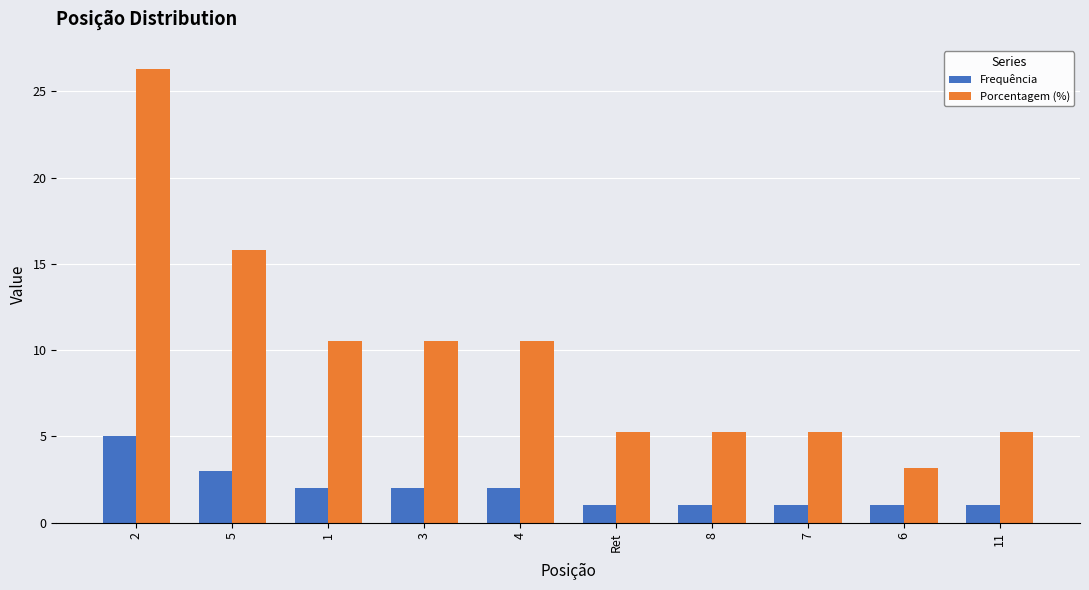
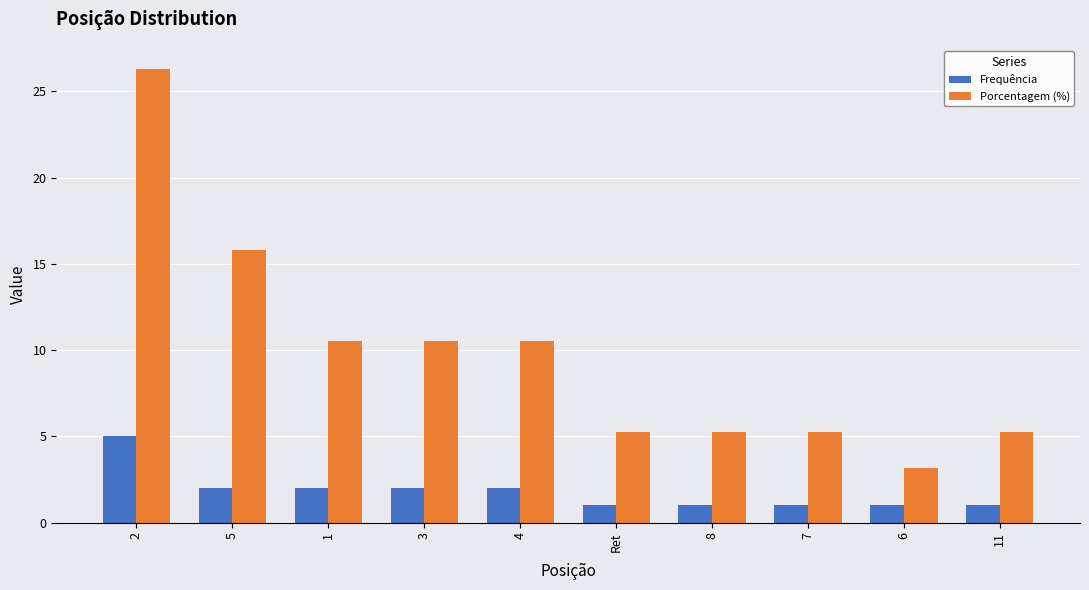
Frequência, 5: 3 -> 2
